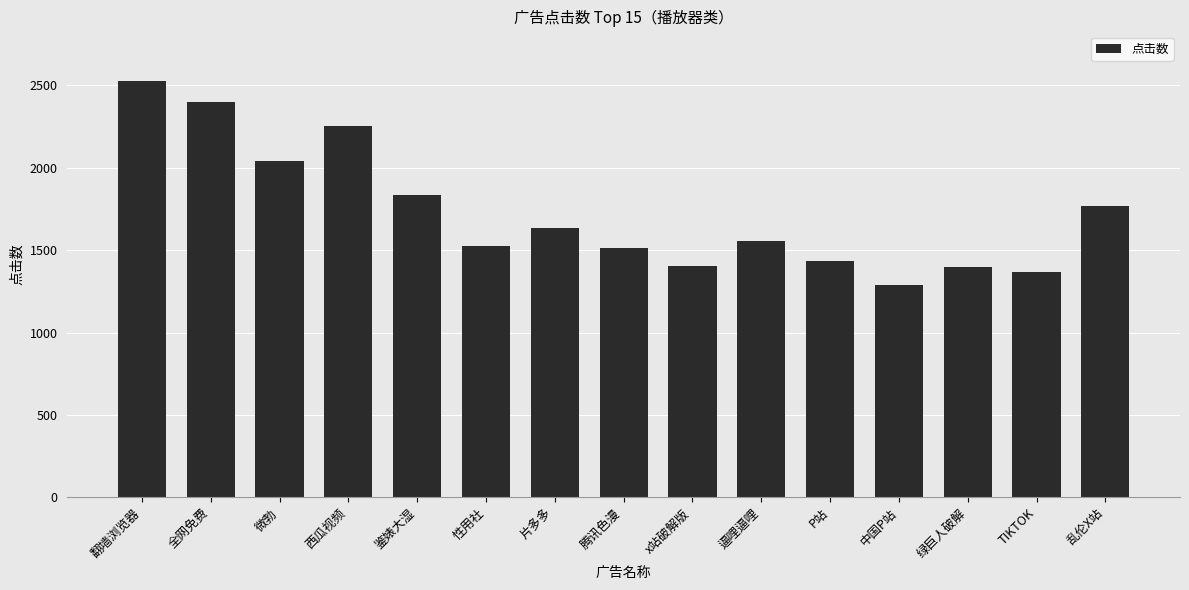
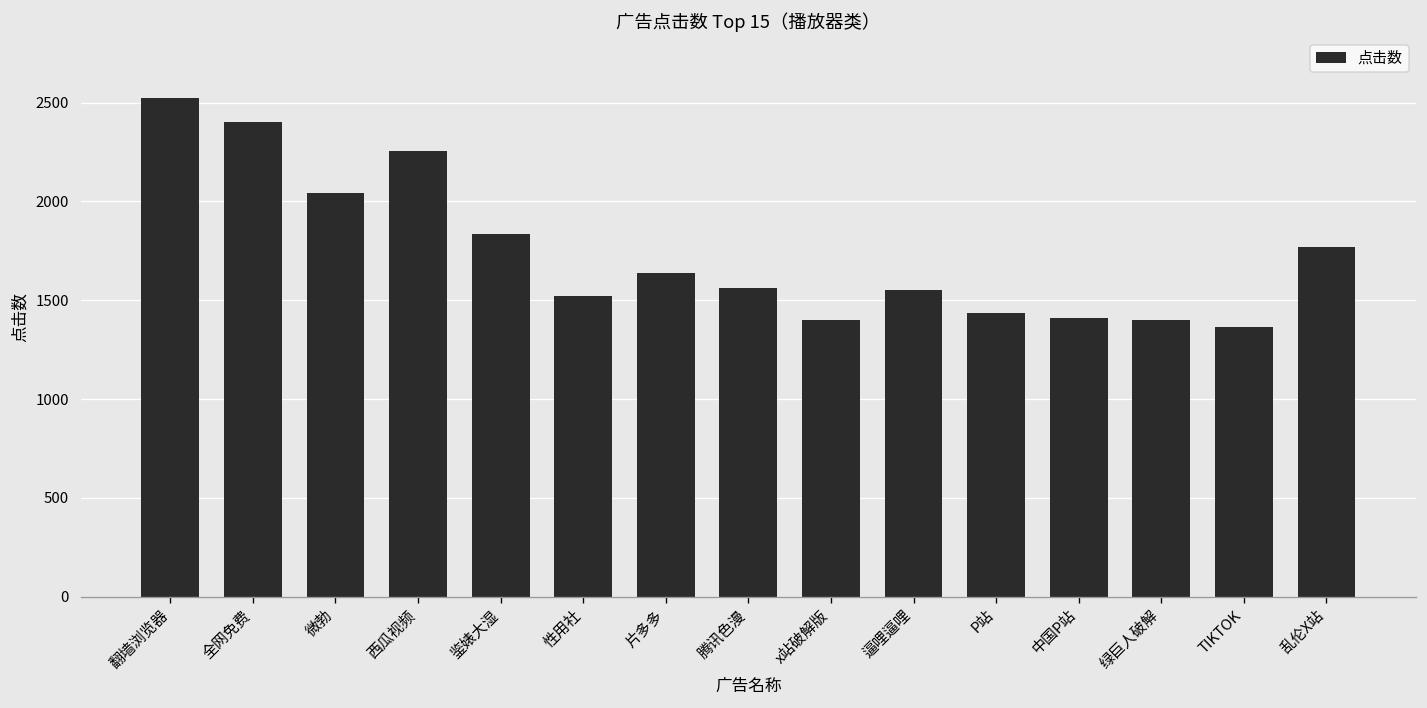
腾讯色漫: 1510 -> 1560
中国P站: 1290 -> 1410
